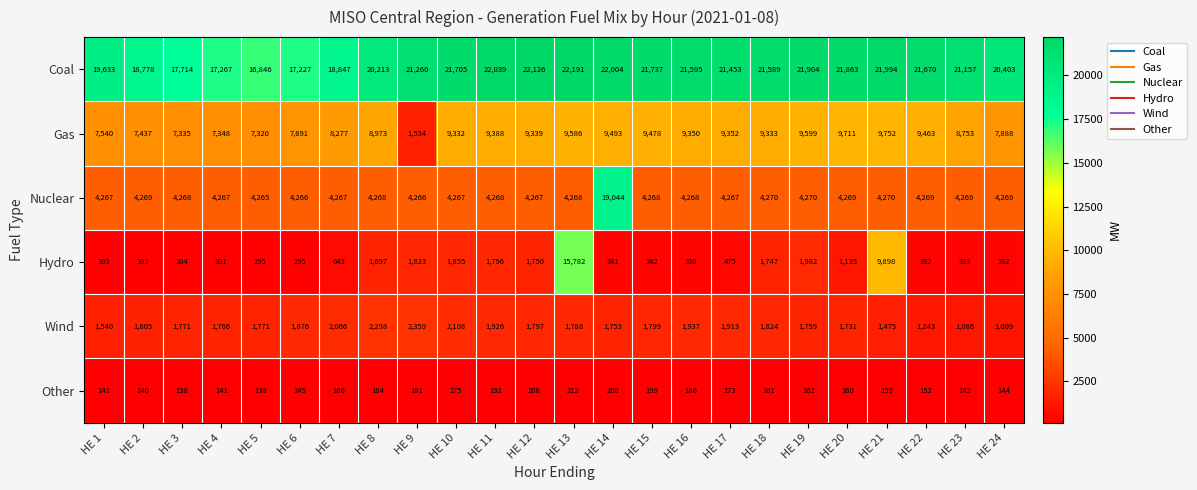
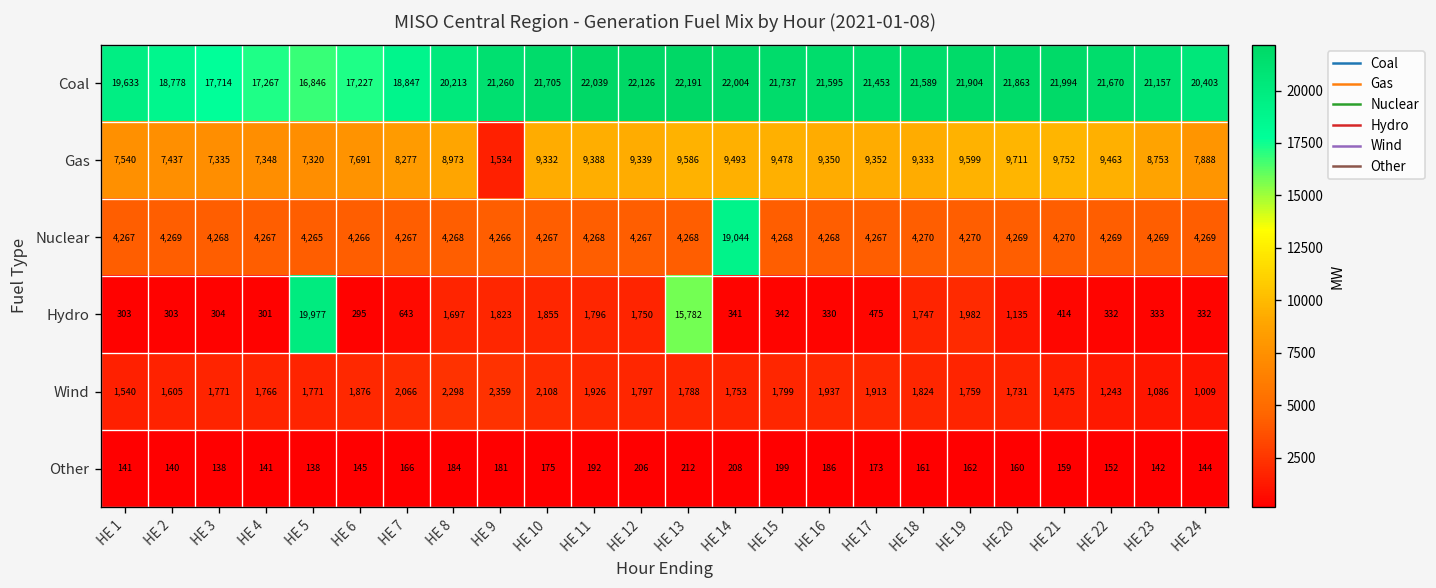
Hydro, HE 5: 295 -> 19,977
Hydro, HE 21: 9,898 -> 414
